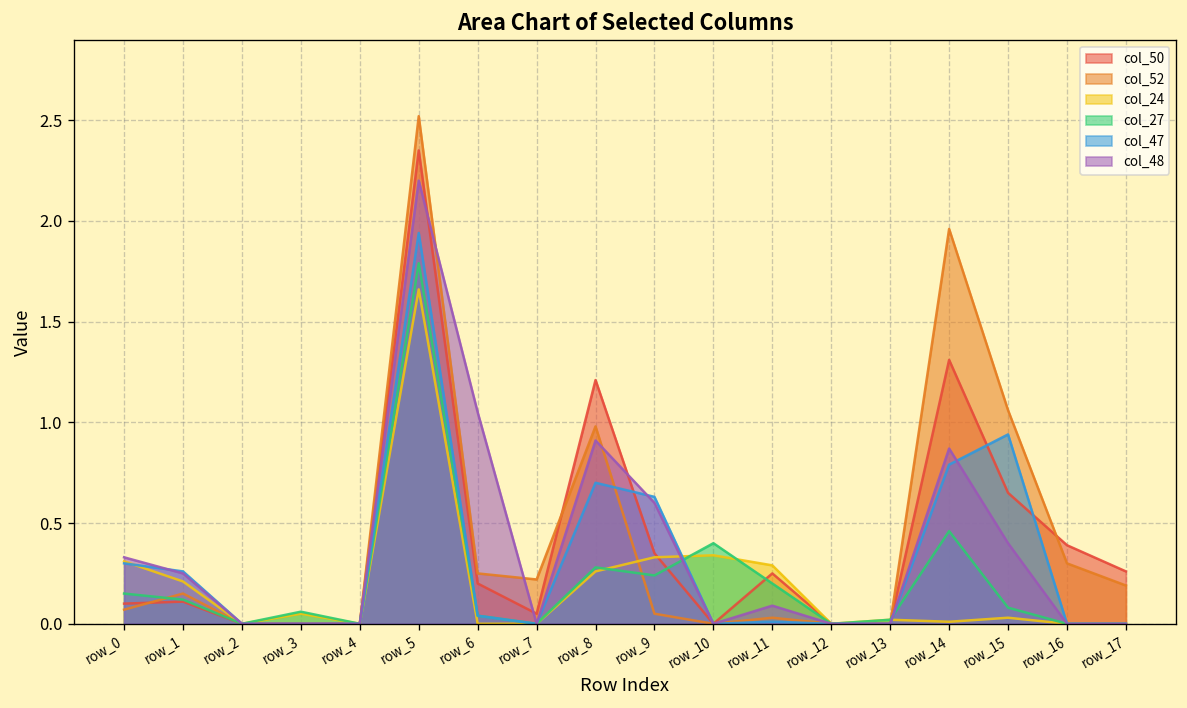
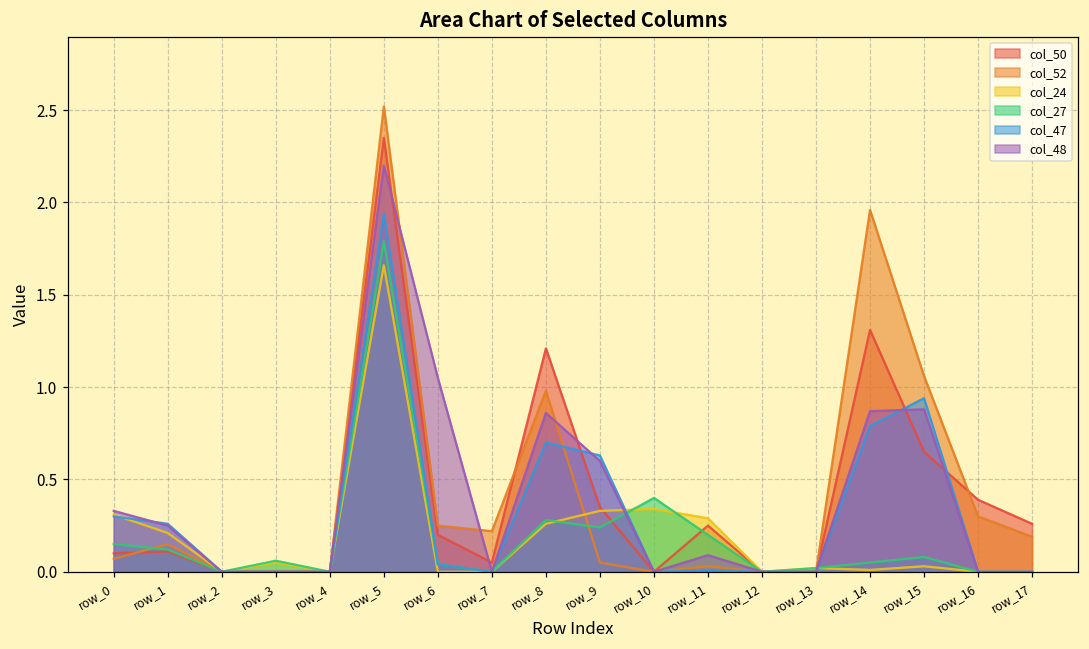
col_48, row_8: 0.91 -> 0.86
col_27, row_14: 0.46 -> 0.05
col_48, row_15: 0.40 -> 0.88
